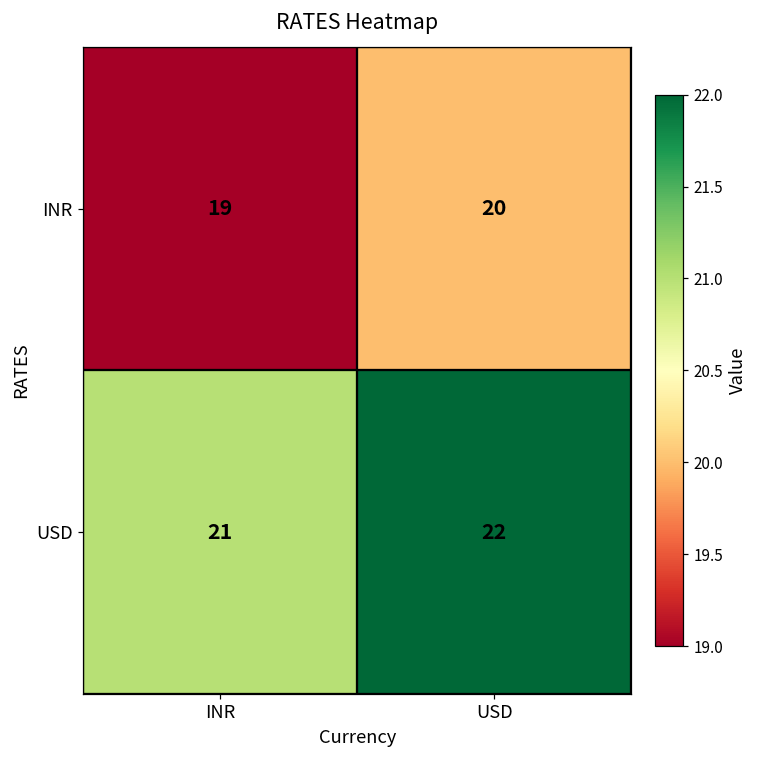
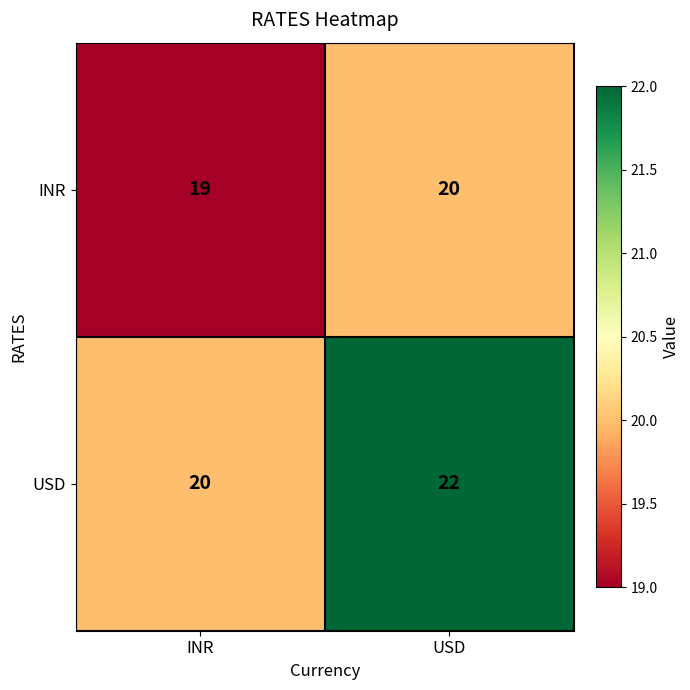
USD, INR: 21 -> 20
